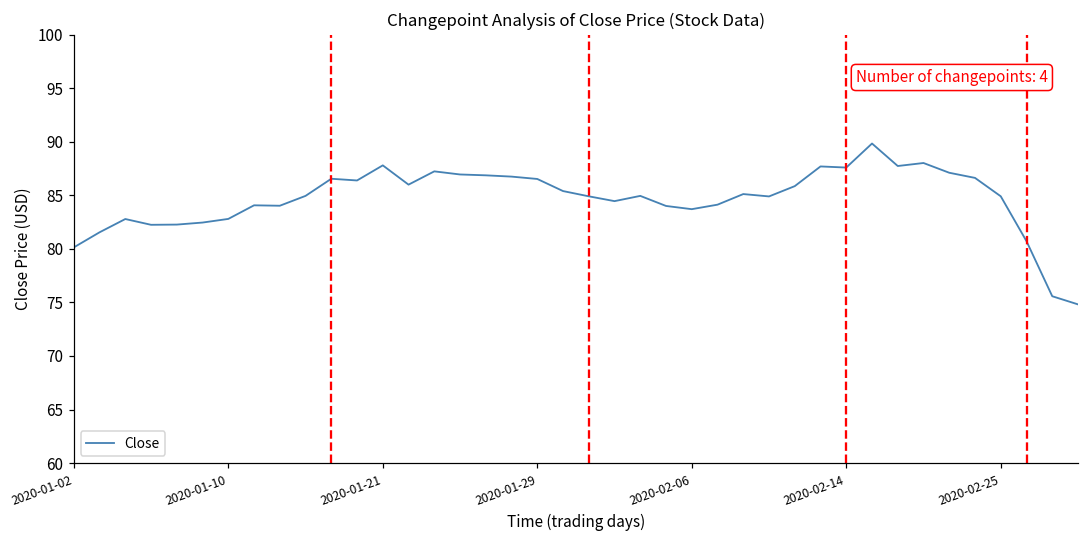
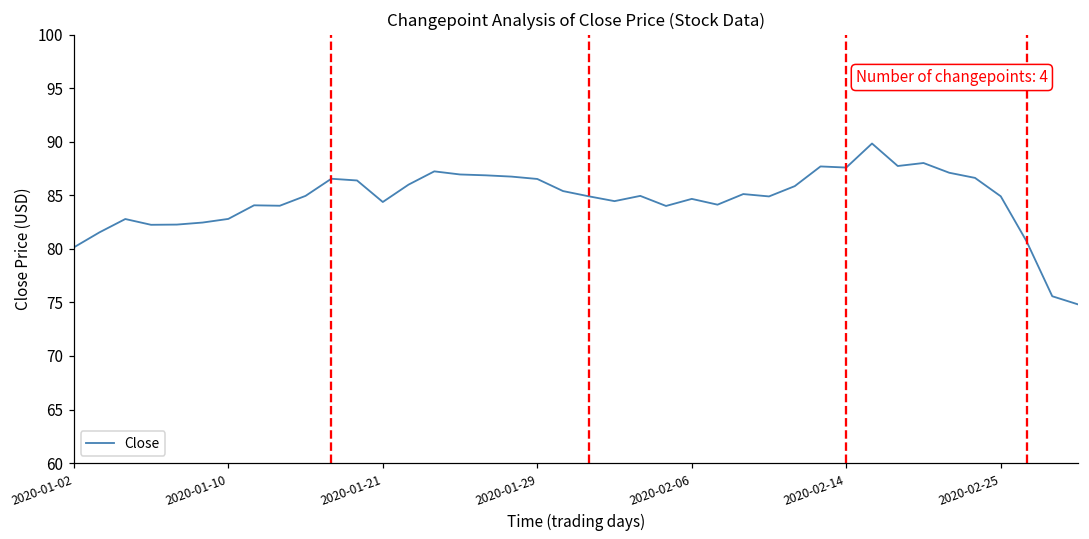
2020-01-21: 88 -> 84
2020-02-06: 84 -> 85
